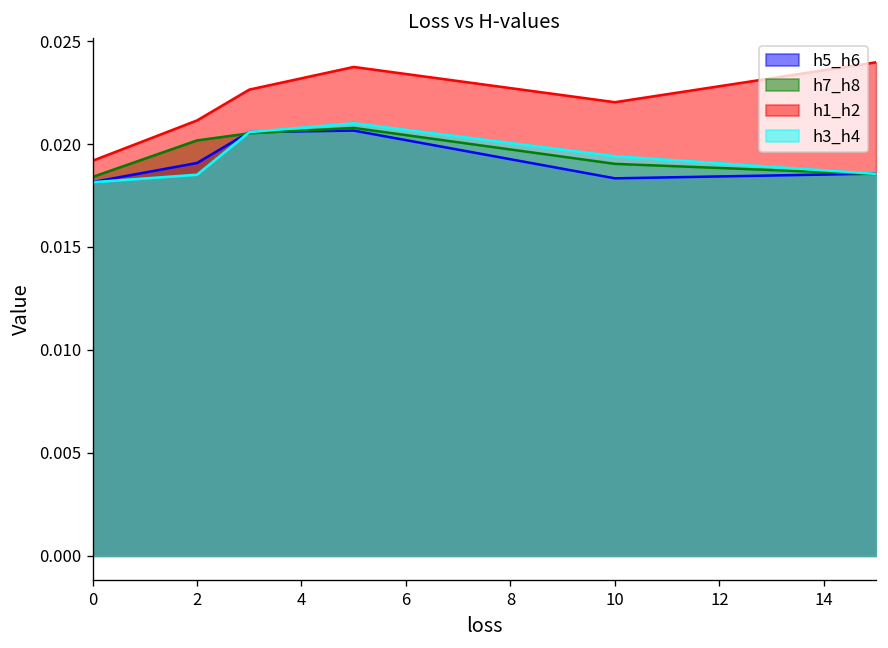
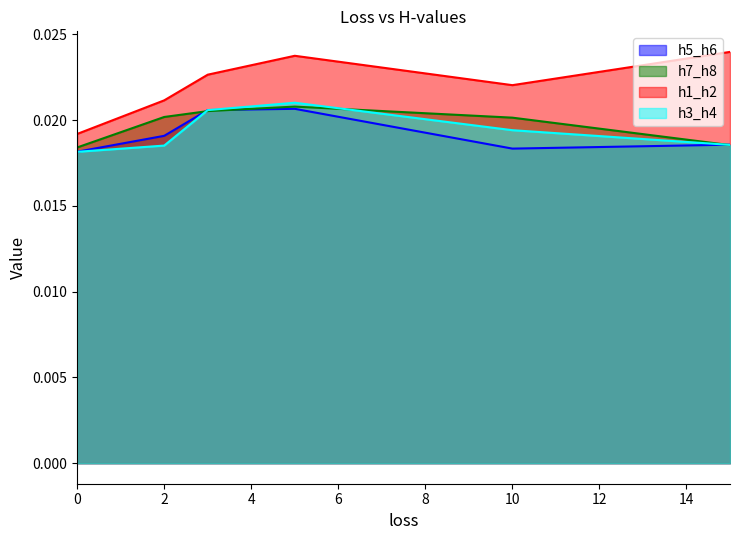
h7_h8, 10: 0.0190 -> 0.0201
